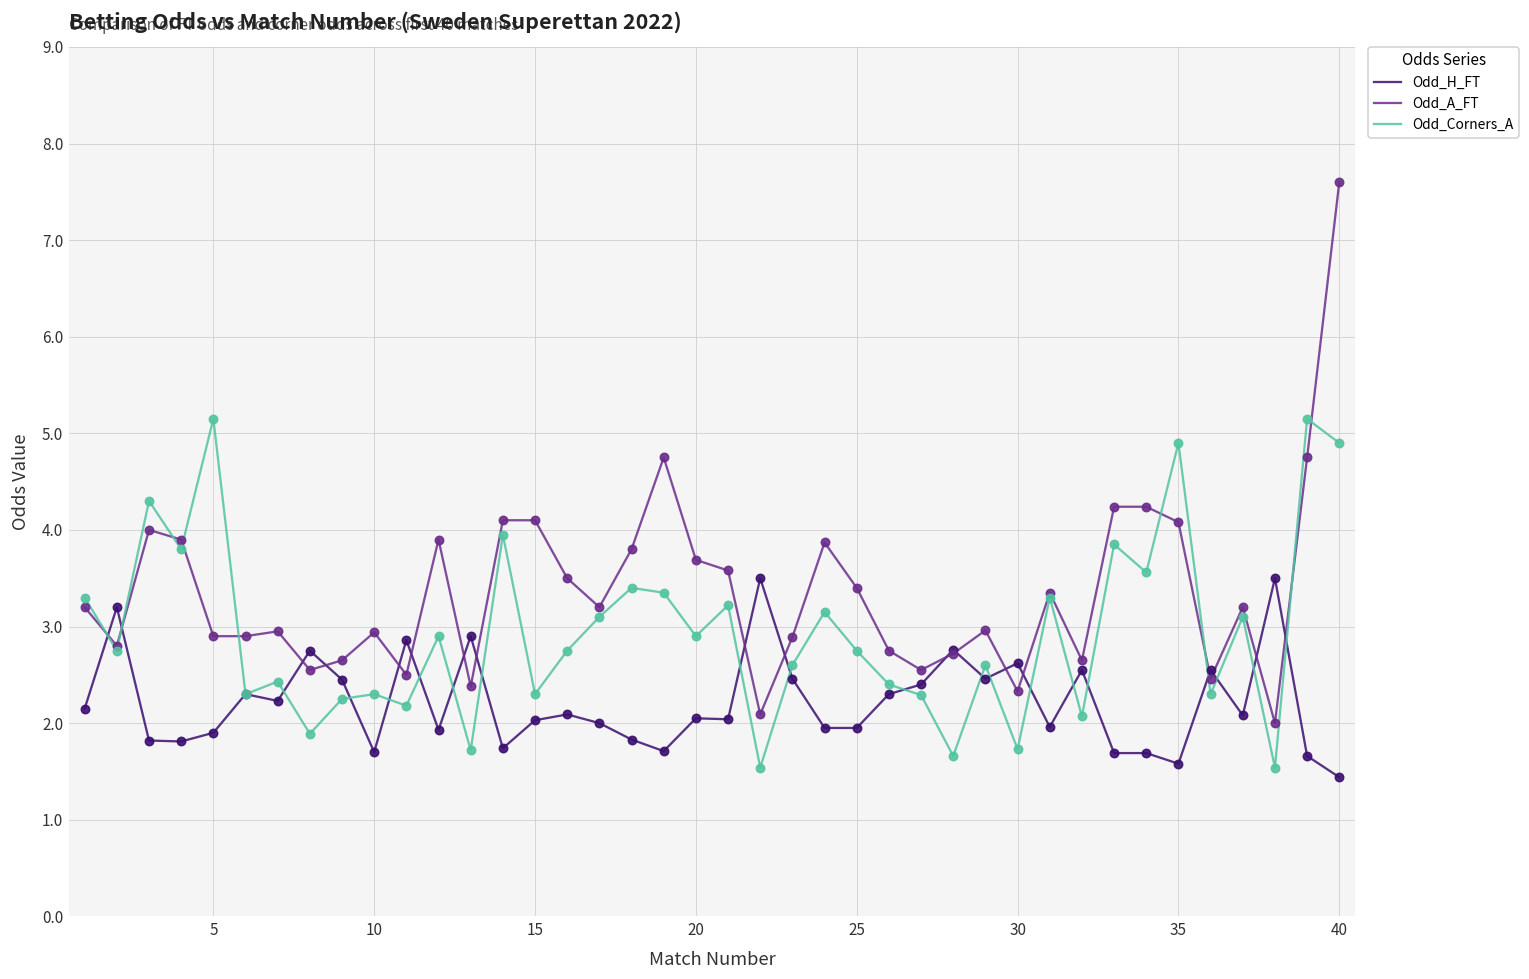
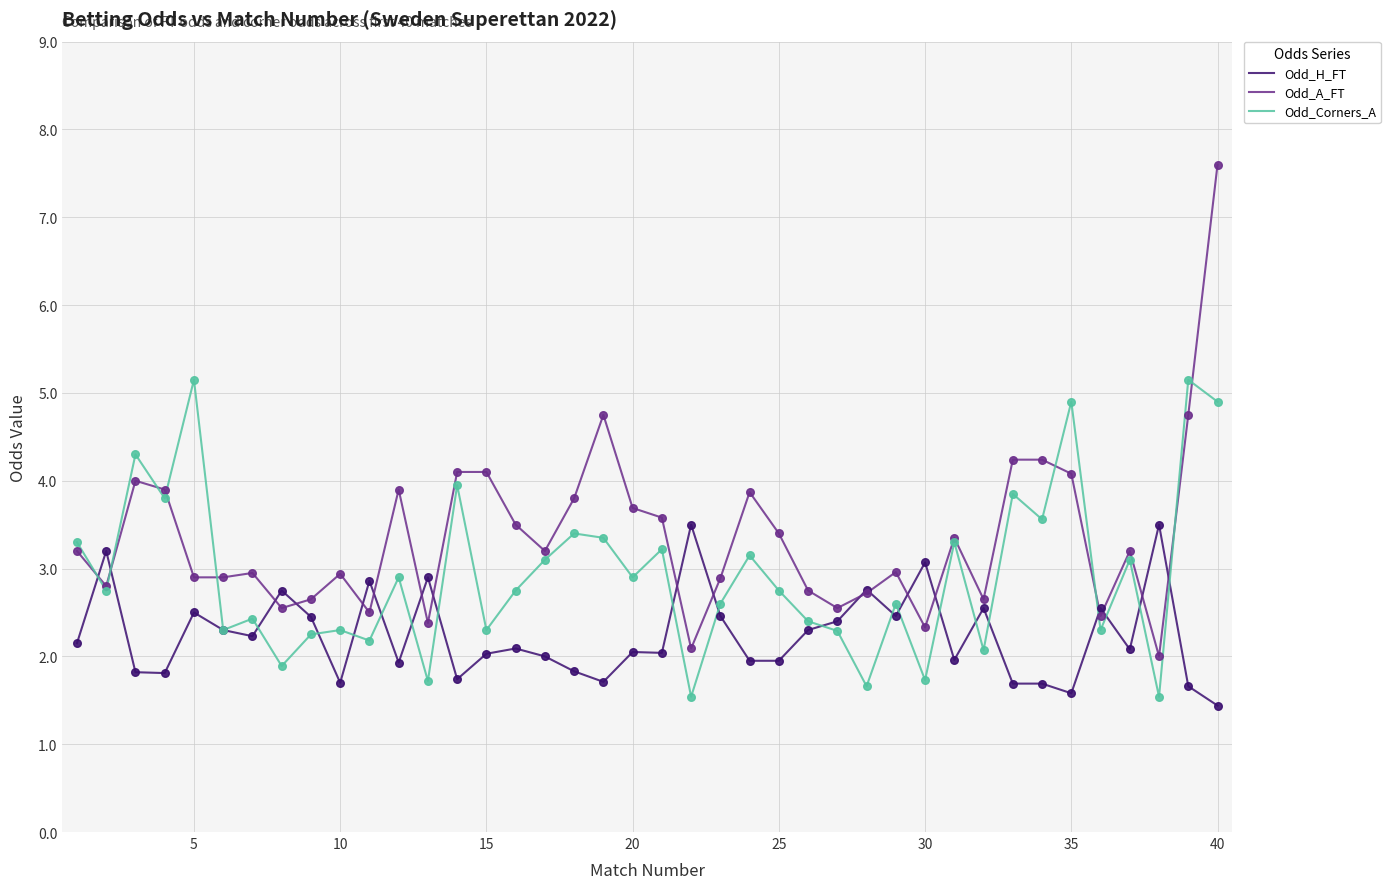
Odd_H_FT, 5: 1.9 -> 2.5
Odd_H_FT, 30: 2.6 -> 3.1
